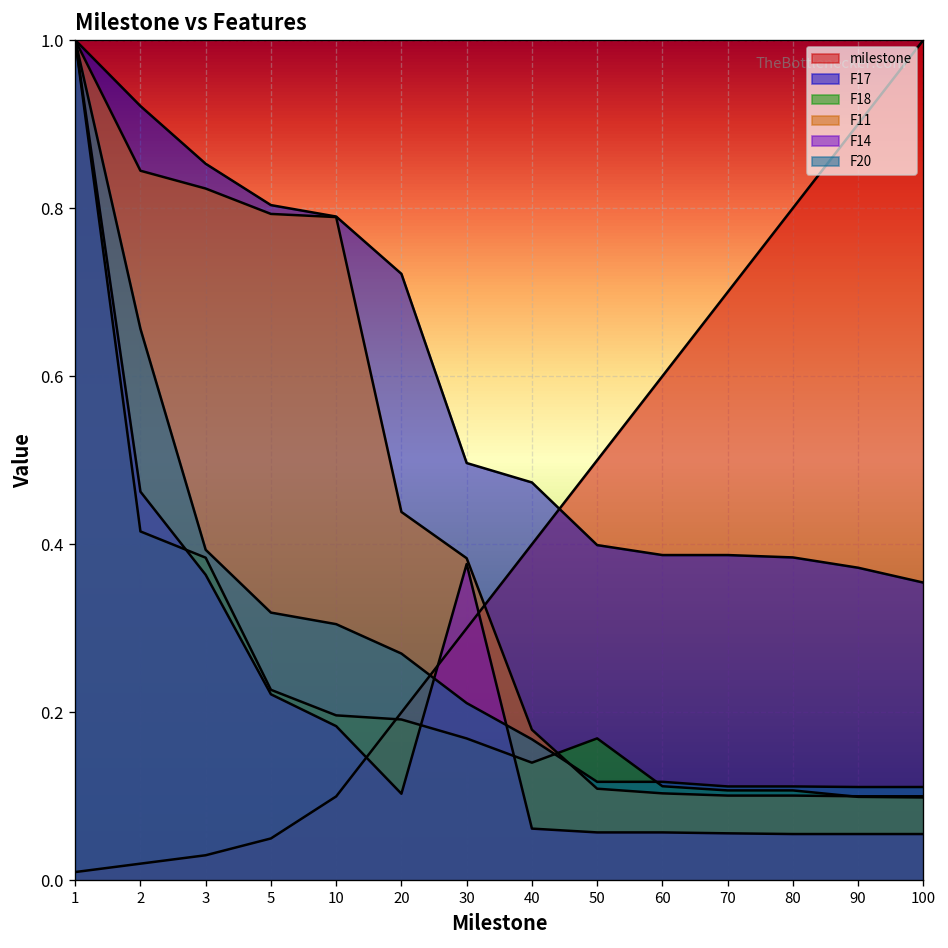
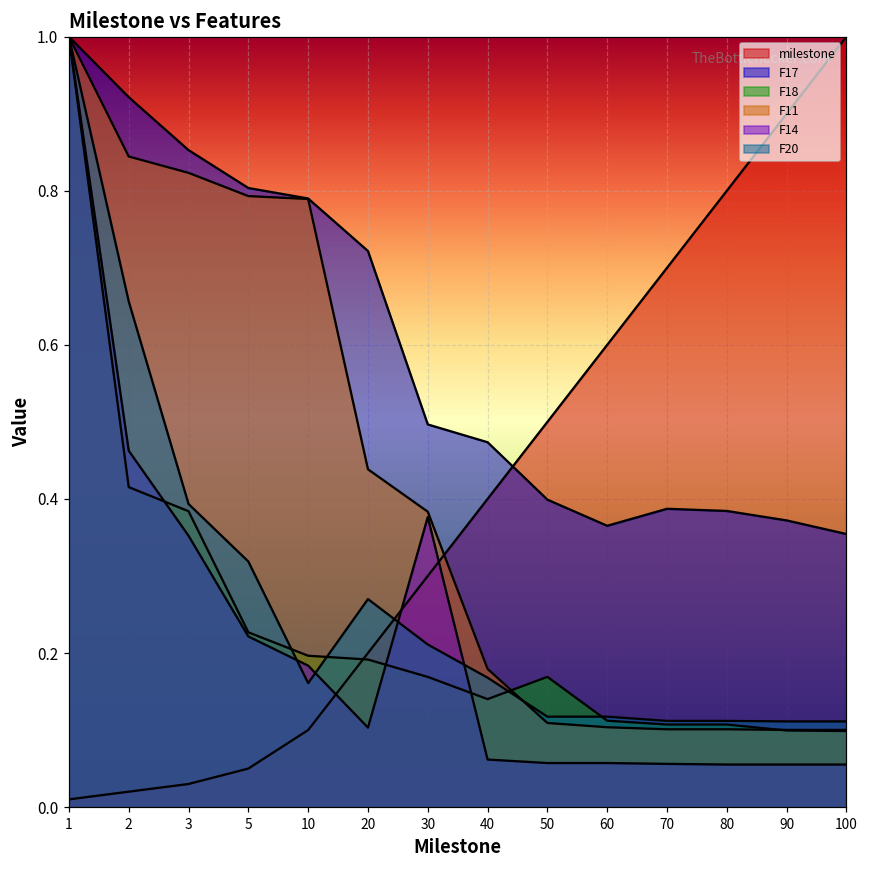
F14, 3: 0.36 -> 0.35
F20, 10: 0.30 -> 0.16
F17, 60: 0.39 -> 0.37
